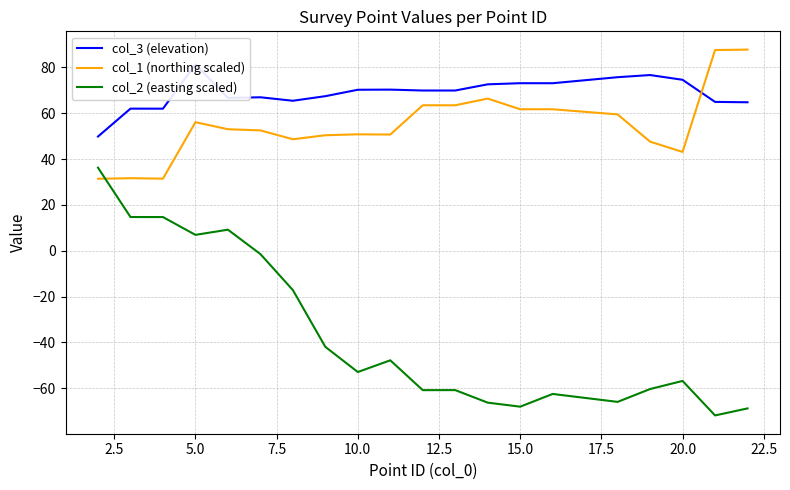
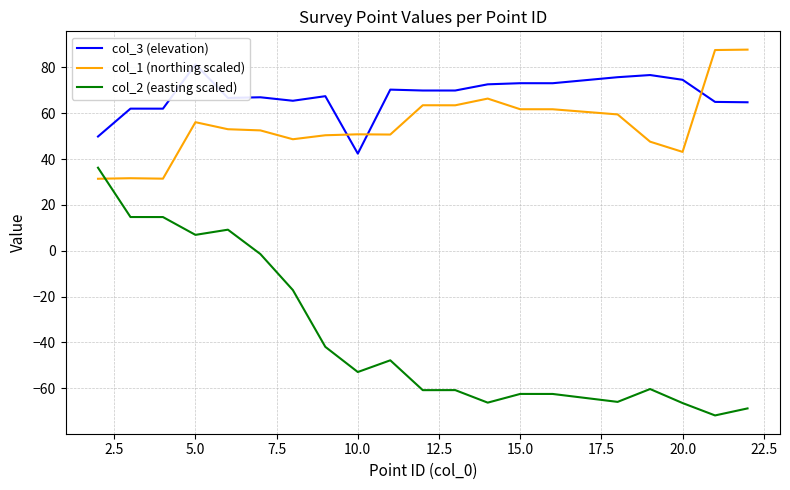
col_3 (elevation), 10.0: 70 -> 42
col_2 (easting scaled), 15.0: -68 -> -62
col_2 (easting scaled), 20.0: -57 -> -66
